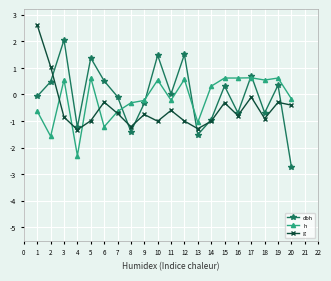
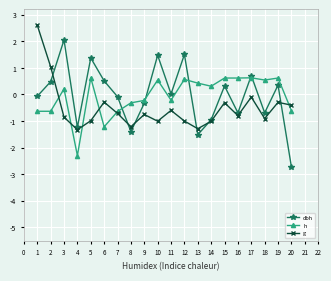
h, 2: -1.6 -> -0.6
h, 3: 0.6 -> 0.2
h, 13: -1.0 -> 0.4
h, 20: -0.2 -> -0.6
